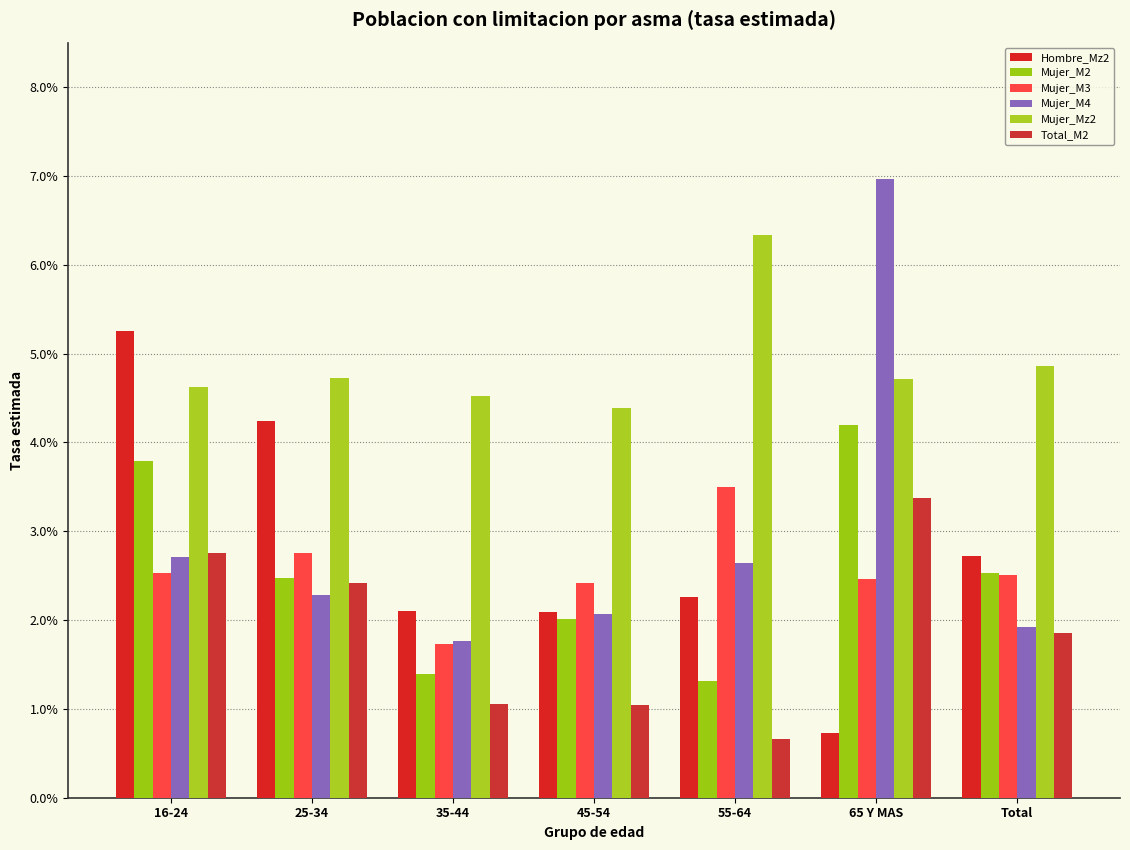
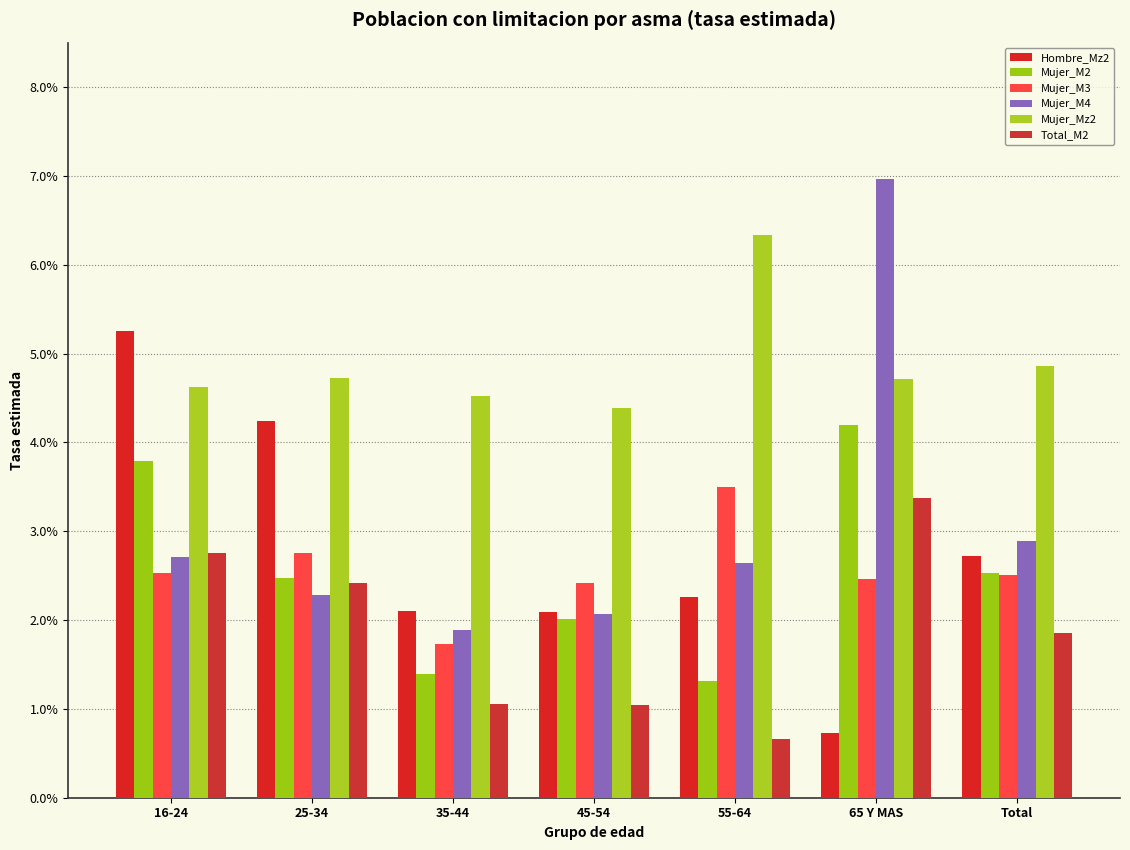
Mujer_M4, 35-44: 1.8% -> 1.9%
Mujer_M4, Total: 1.9% -> 2.9%
